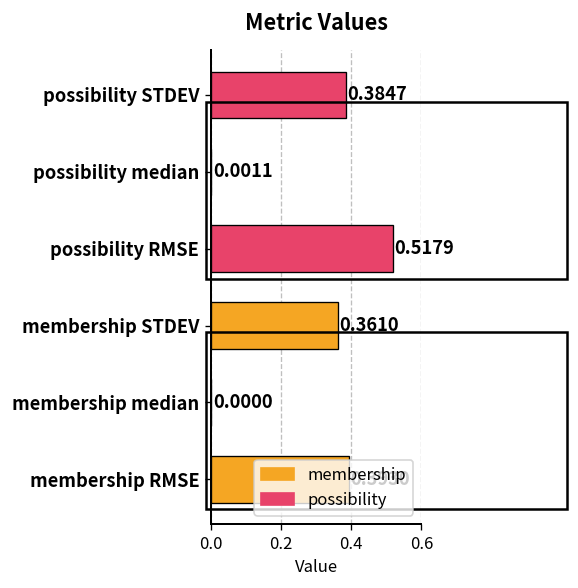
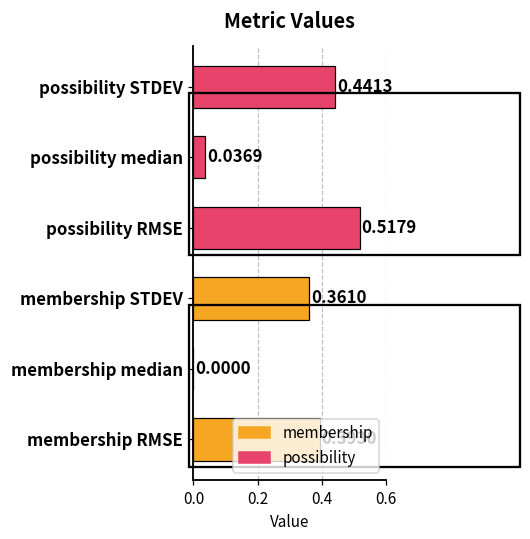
possibility STDEV: 0.3847 -> 0.4413
possibility median: 0.0011 -> 0.0369
